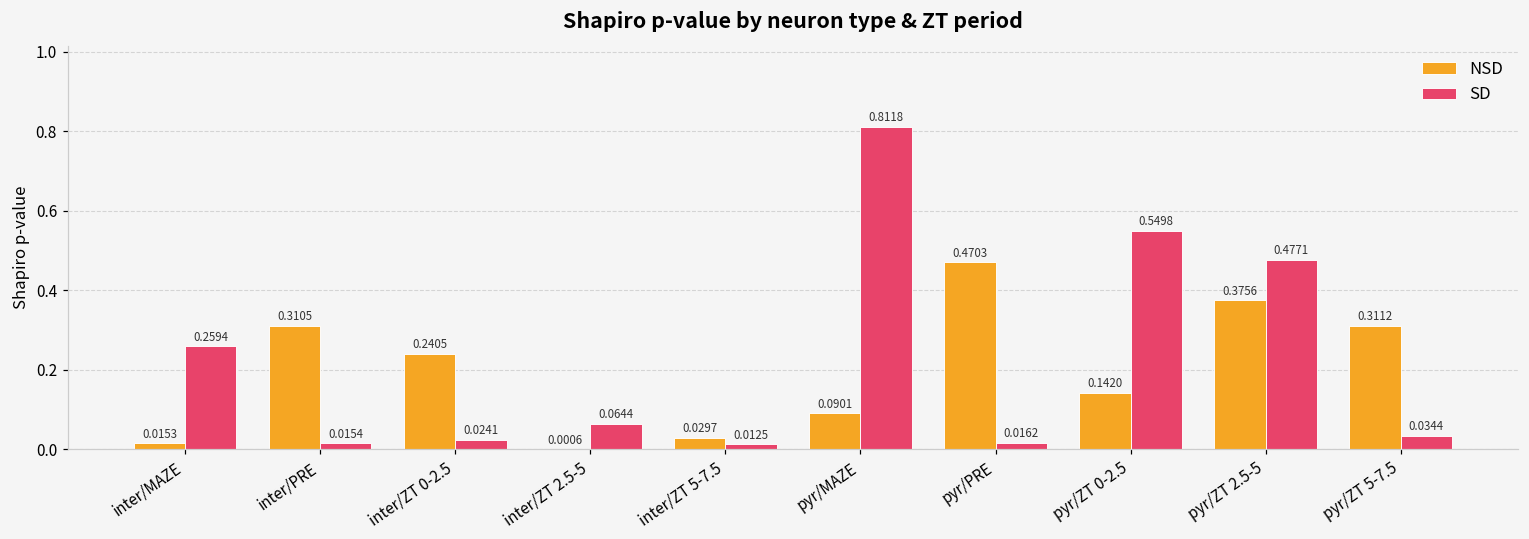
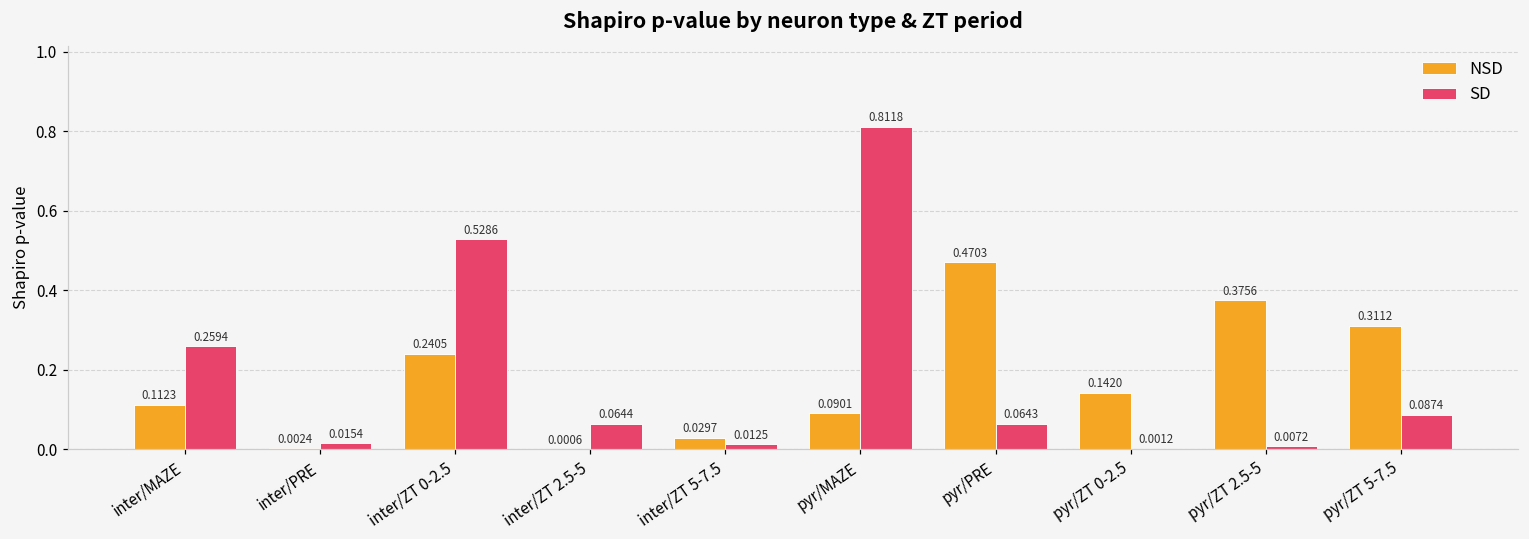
NSD, inter/MAZE: 0.0153 -> 0.1123
NSD, inter/PRE: 0.3105 -> 0.0024
SD, inter/ZT 0-2.5: 0.0241 -> 0.5286
SD, pyr/PRE: 0.0162 -> 0.0643
SD, pyr/ZT 0-2.5: 0.5498 -> 0.0012
SD, pyr/ZT 2.5-5: 0.4771 -> 0.0072
SD, pyr/ZT 5-7.5: 0.0344 -> 0.0874
